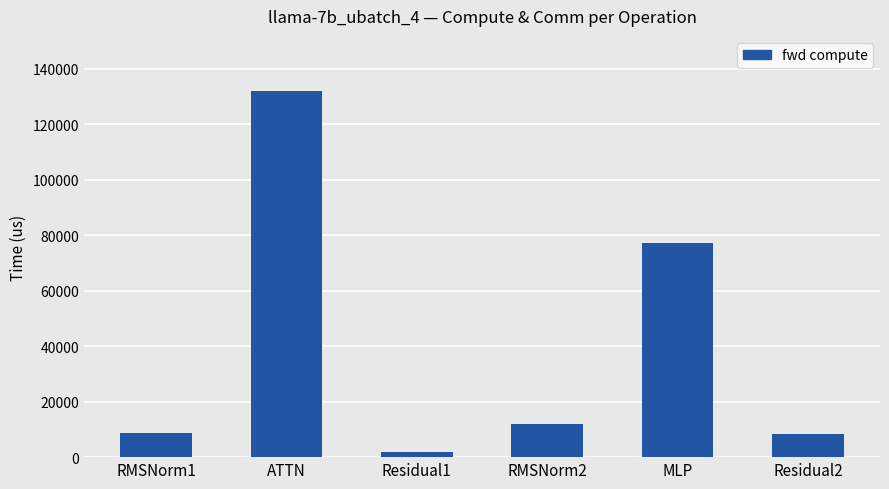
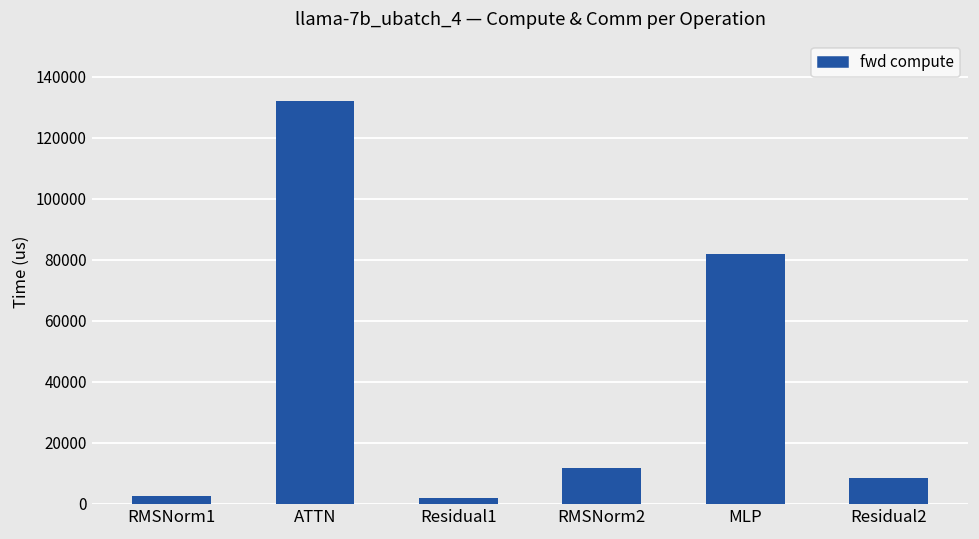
RMSNorm1: 9000 -> 2000
MLP: 77000 -> 82000
